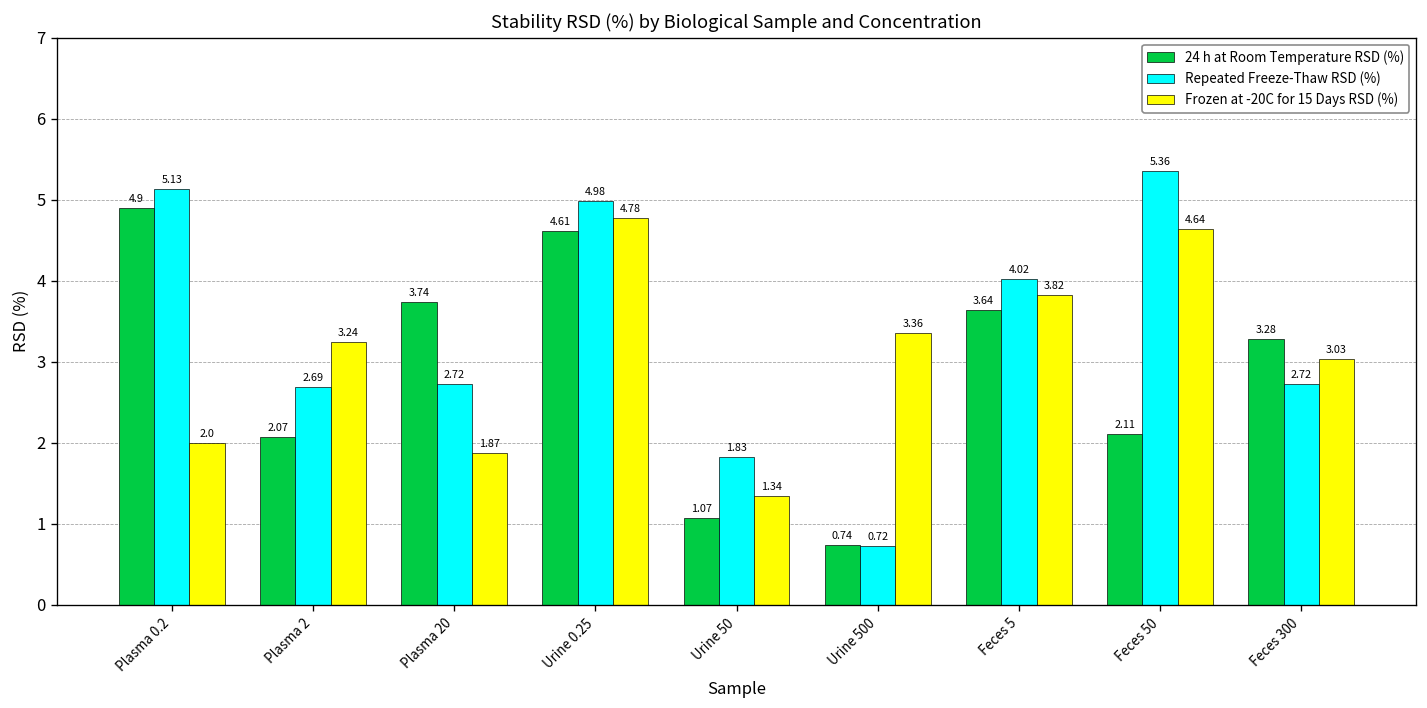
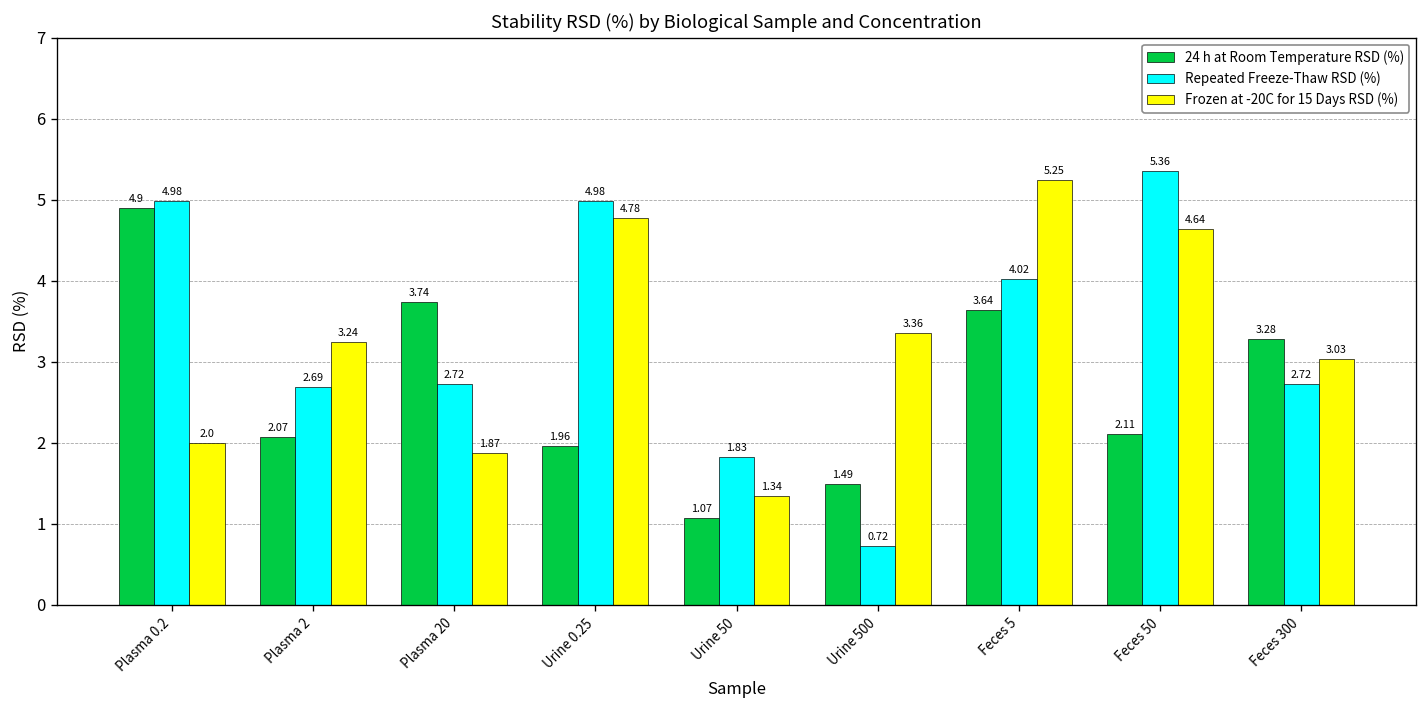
Repeated Freeze-Thaw RSD (%), Plasma 0.2: 5.13 -> 4.98
24 h at Room Temperature RSD (%), Urine 0.25: 4.61 -> 1.96
24 h at Room Temperature RSD (%), Urine 500: 0.74 -> 1.49
Frozen at -20C for 15 Days RSD (%), Feces 5: 3.82 -> 5.25
